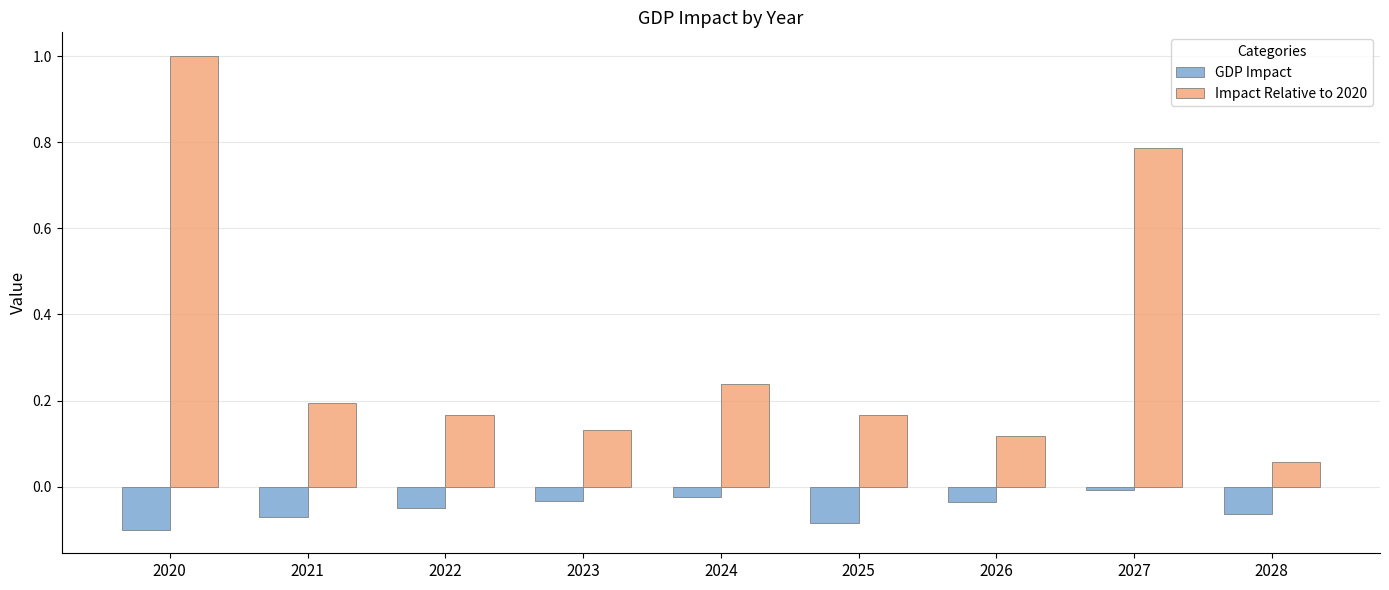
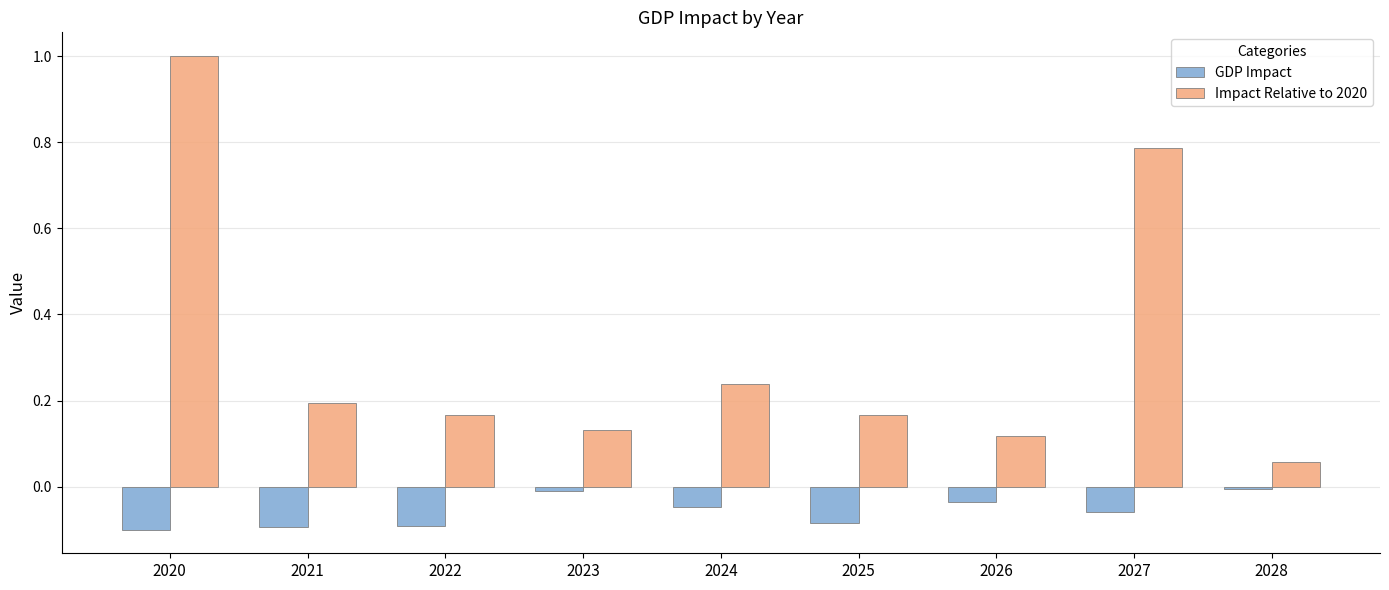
GDP Impact, 2021: -0.07 -> -0.09
GDP Impact, 2022: -0.05 -> -0.09
GDP Impact, 2023: -0.03 -> -0.01
GDP Impact, 2024: -0.02 -> -0.05
GDP Impact, 2027: -0.01 -> -0.06
GDP Impact, 2028: -0.06 -> -0.01
